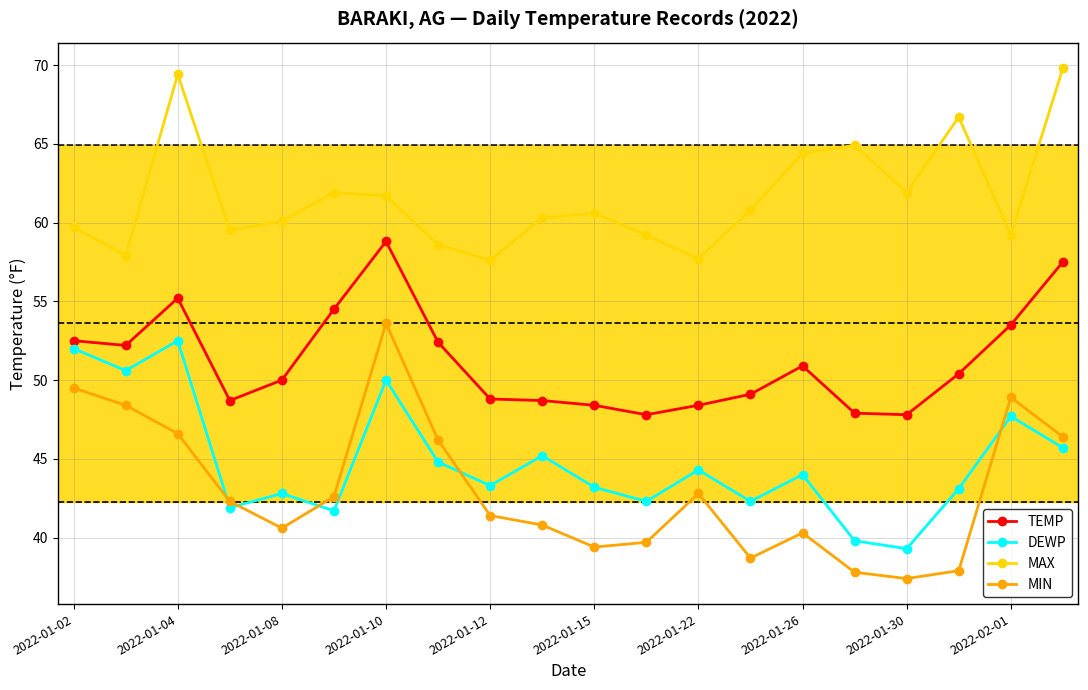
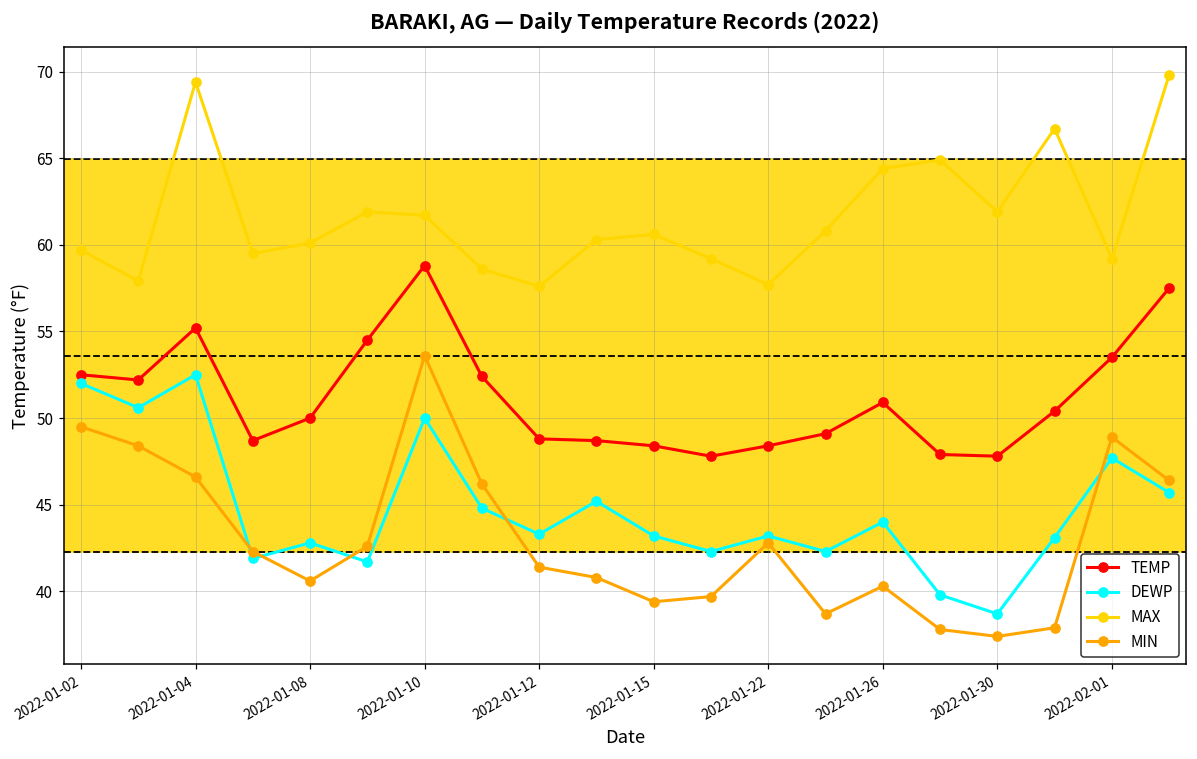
DEWP, 2022-01-22: 44.3 -> 43.2
DEWP, 2022-01-30: 39.3 -> 38.7
